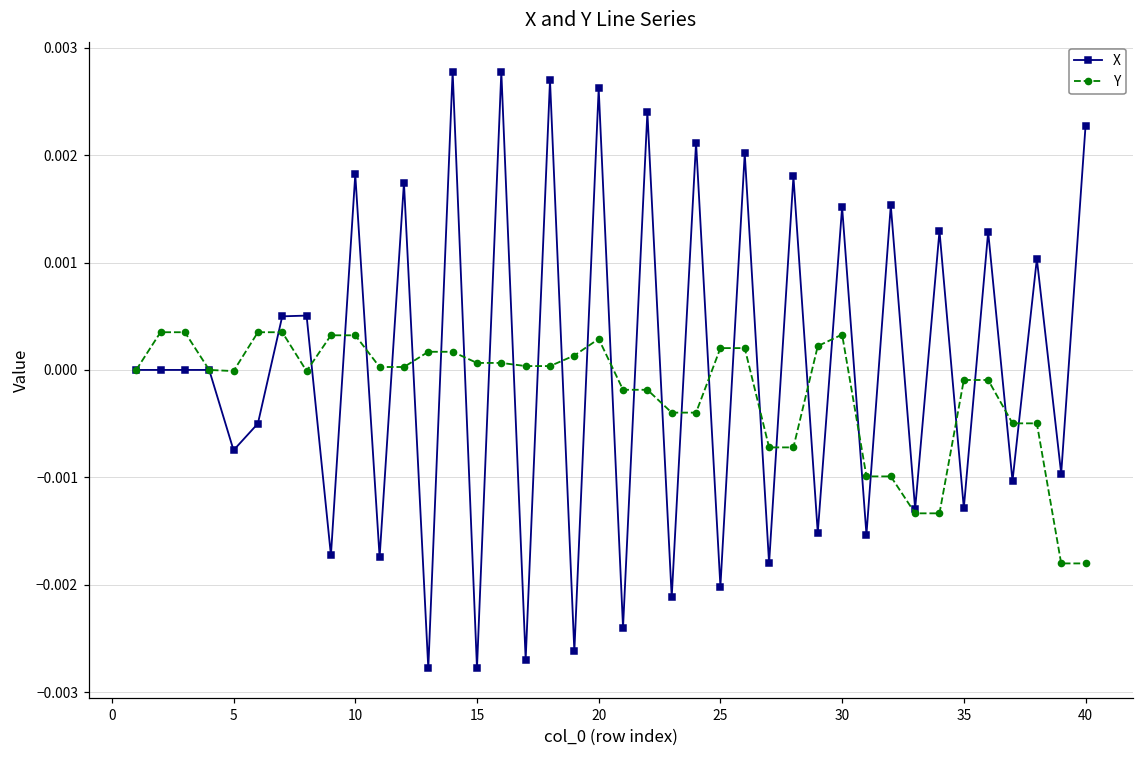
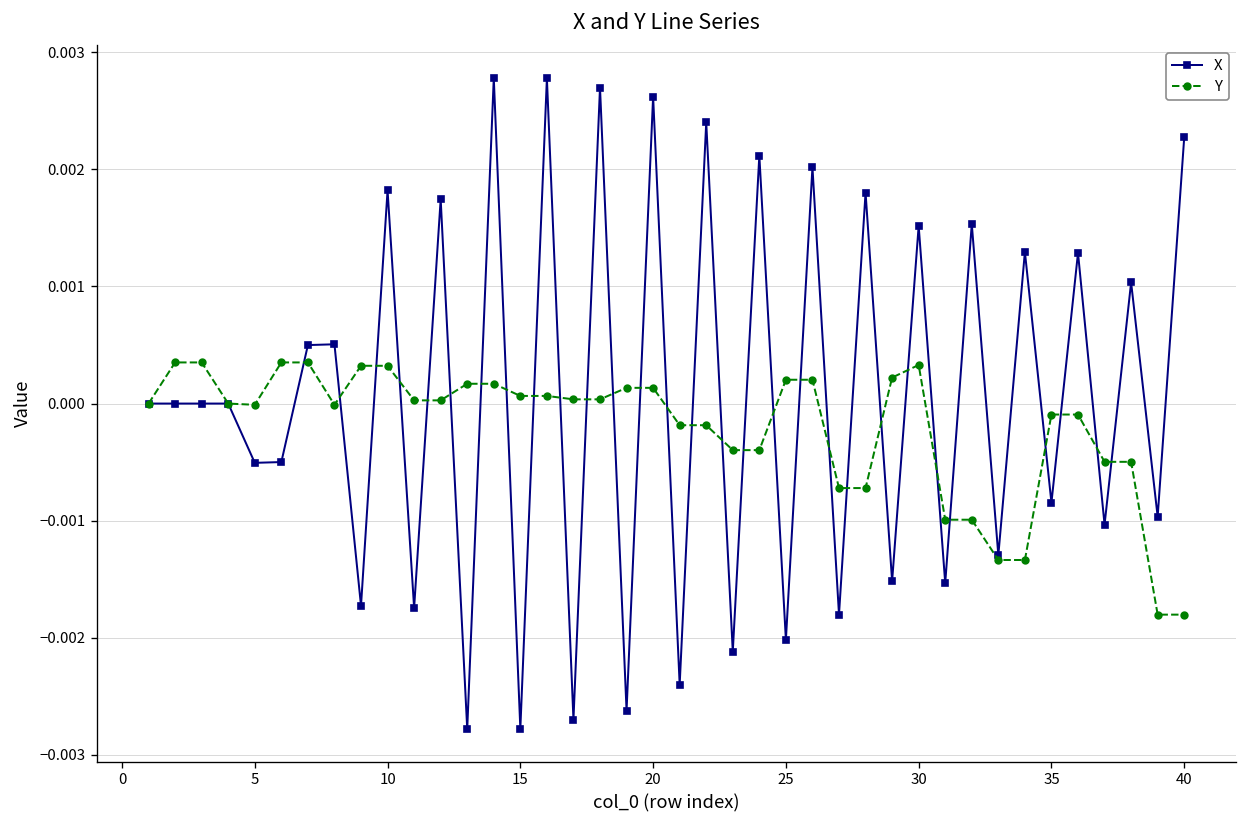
X, 5: -0.0007 -> -0.0005
Y, 20: 0.0003 -> 0.0001
X, 35: -0.0013 -> -0.0008
